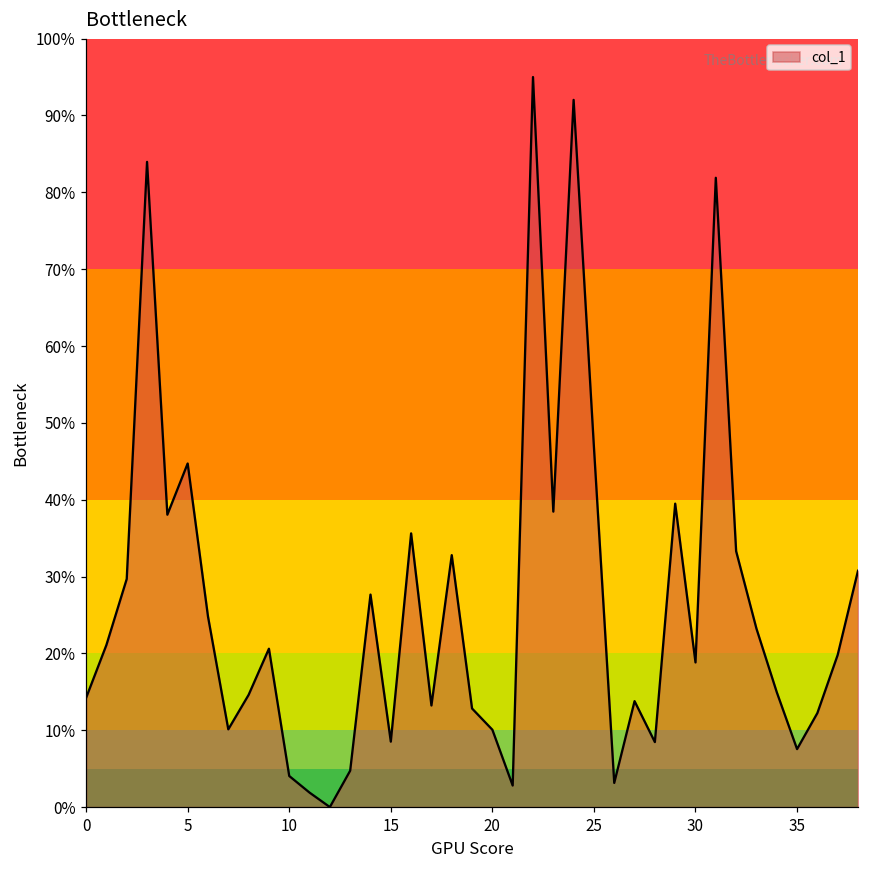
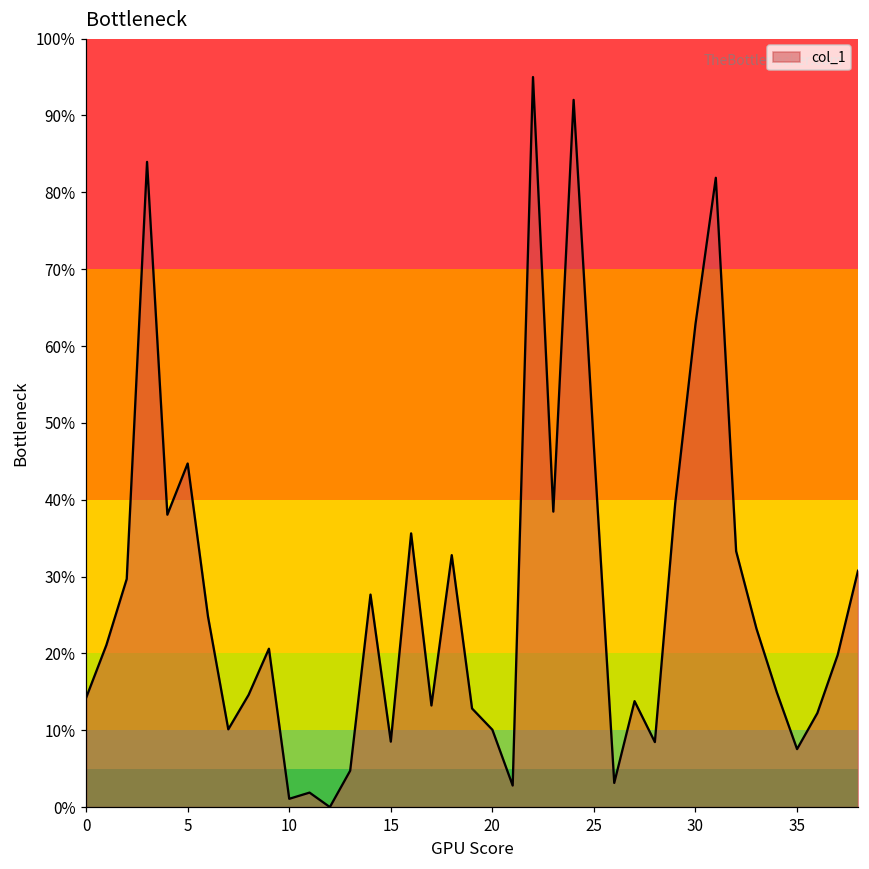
10: 4% -> 1%
30: 19% -> 63%
